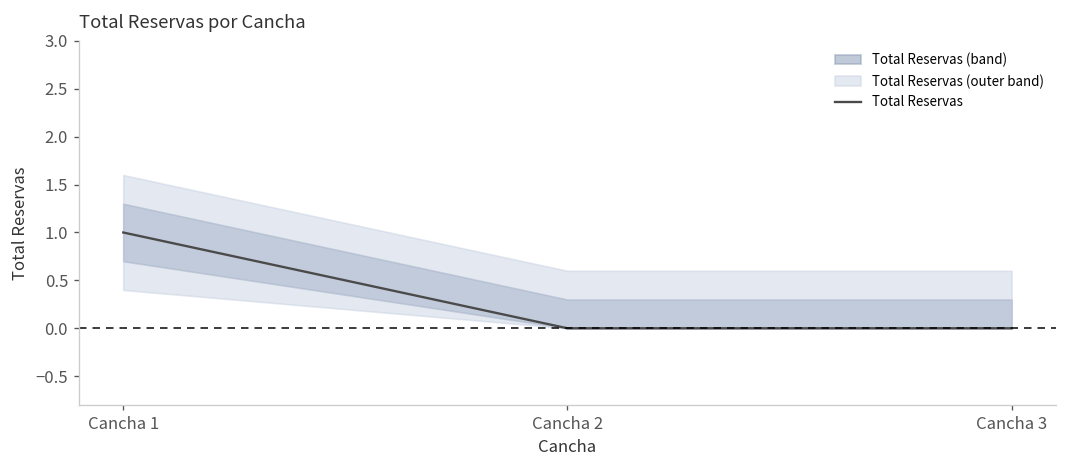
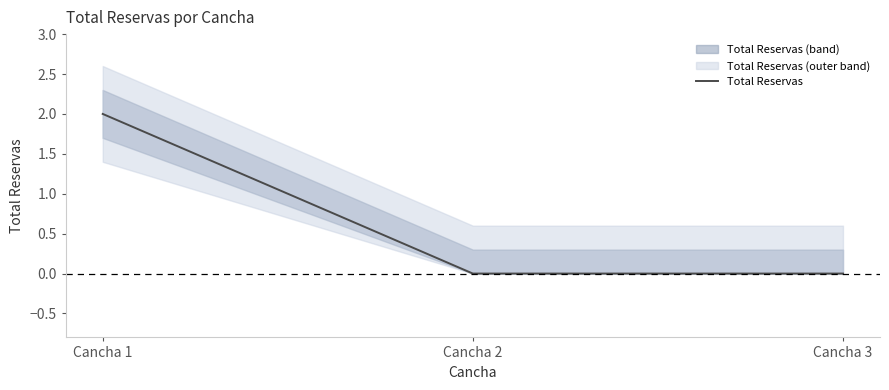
Total Reservas, Cancha 1: 1 -> 2
